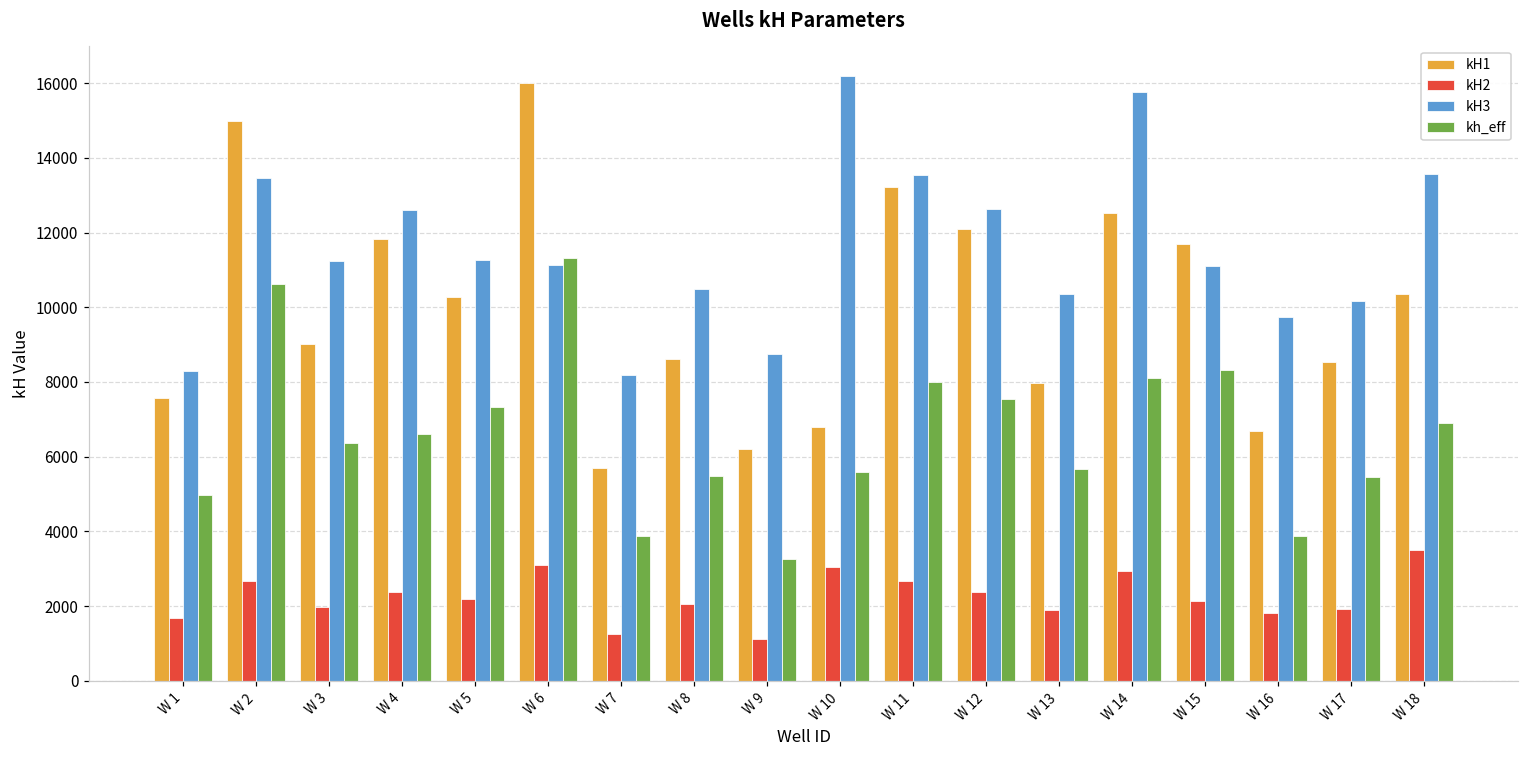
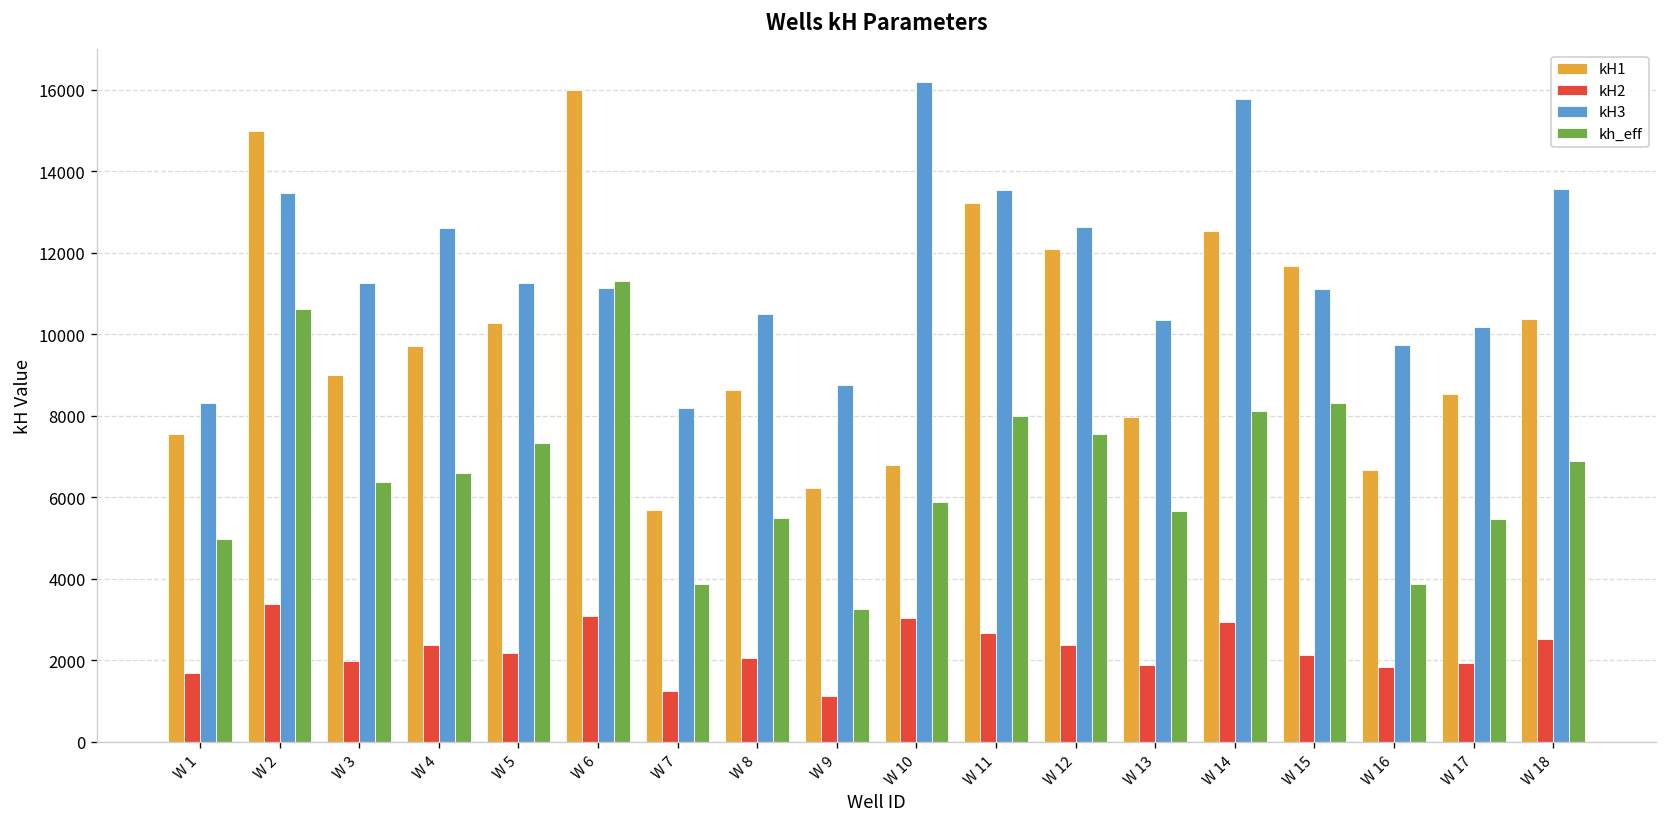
kH2, W 2: 2700 -> 3400
kH1, W 4: 11800 -> 9700
kh_eff, W 10: 5600 -> 5900
kH2, W 18: 3500 -> 2500
